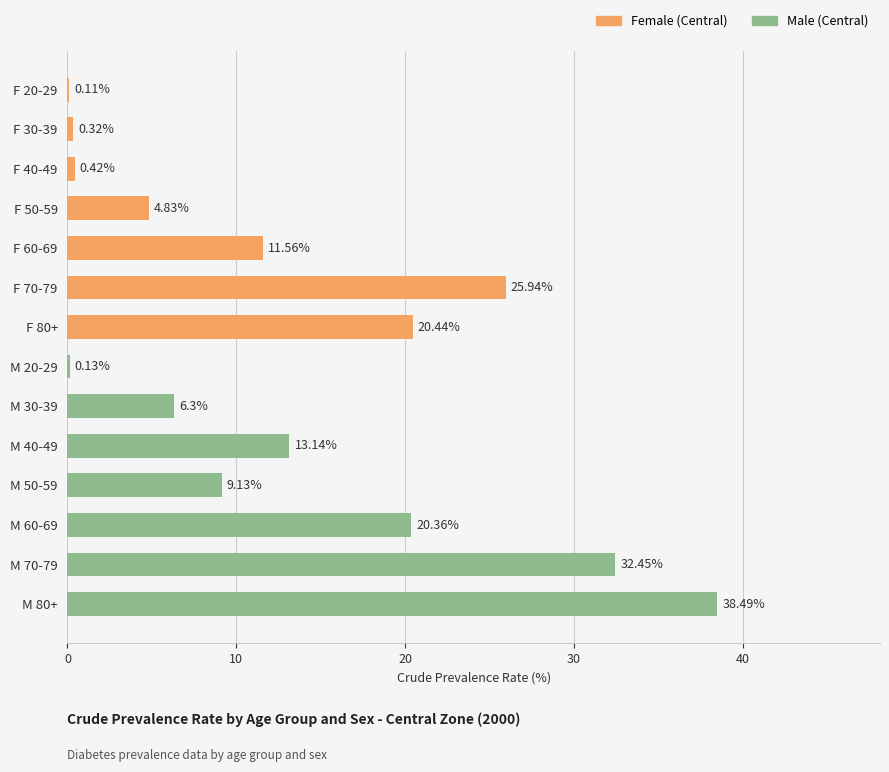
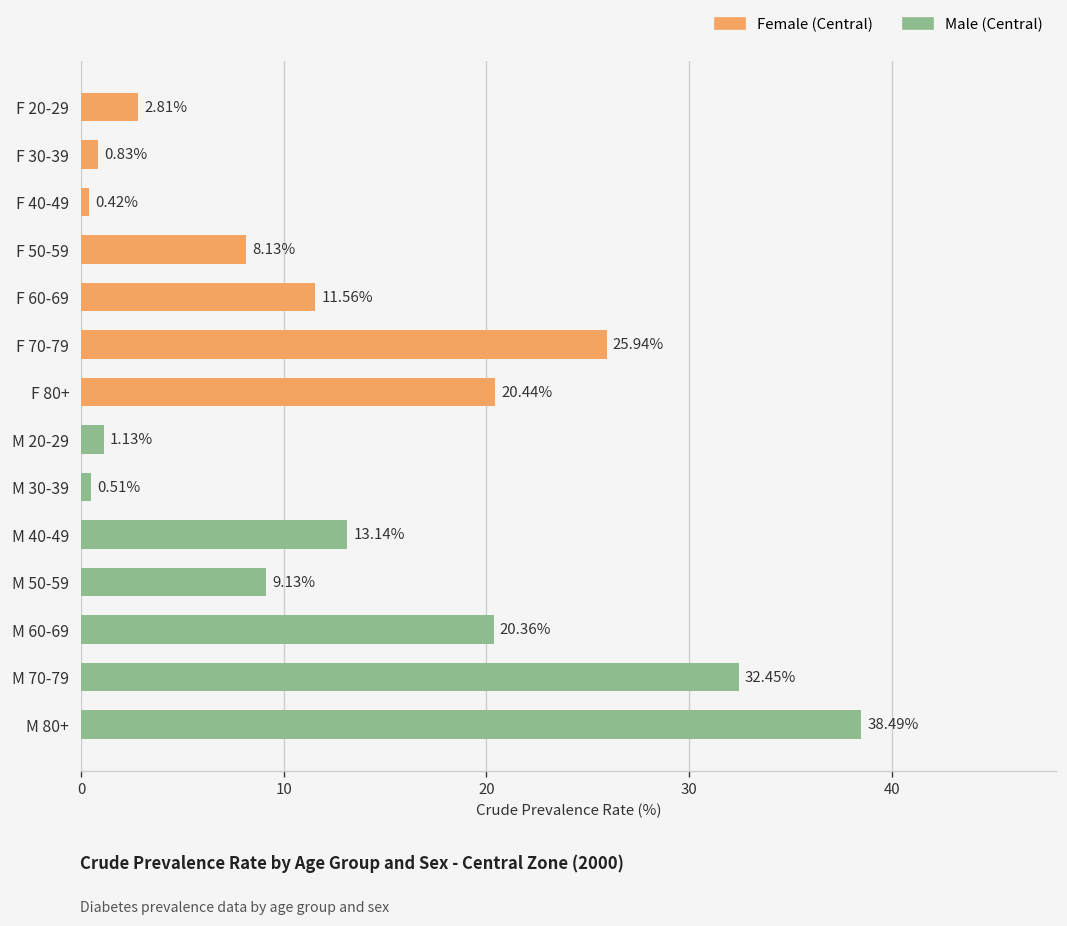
F 20-29: 0.11% -> 2.81%
F 30-39: 0.32% -> 0.83%
F 50-59: 4.83% -> 8.13%
M 20-29: 0.13% -> 1.13%
M 30-39: 6.3% -> 0.51%
